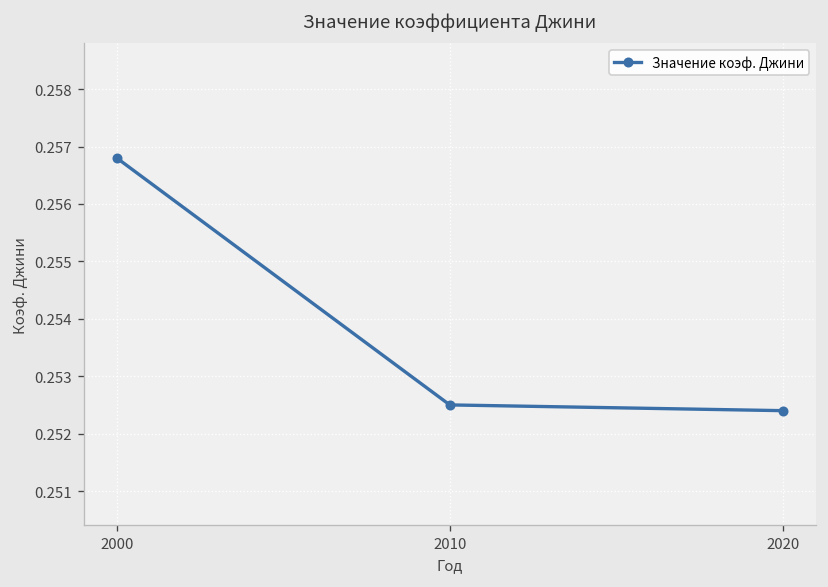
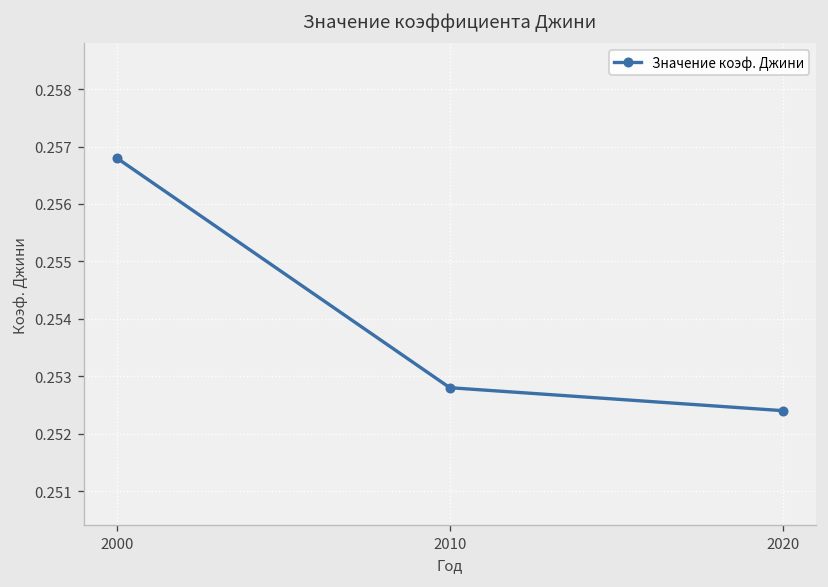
2010: 0.2525 -> 0.2528
